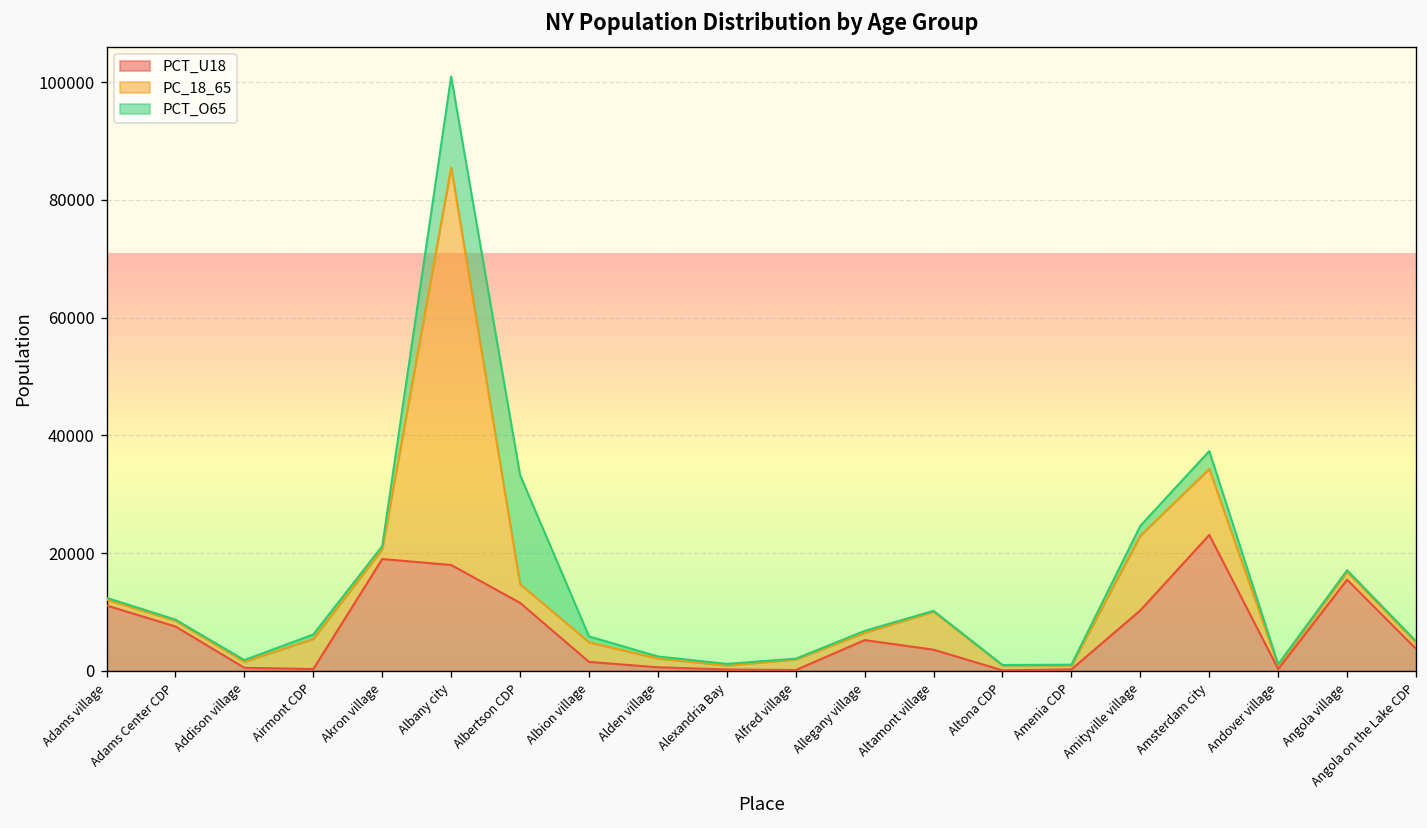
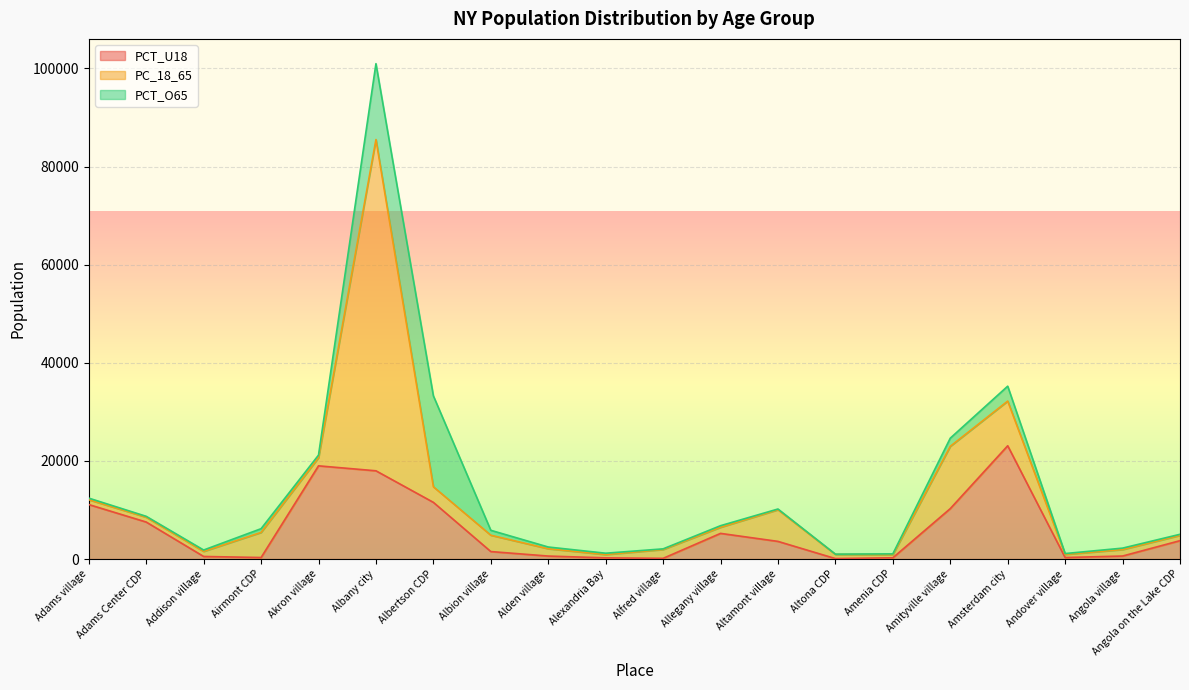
PC_18_65, Amsterdam city: 11000 -> 9000
PCT_U18, Angola village: 15000 -> 1000
